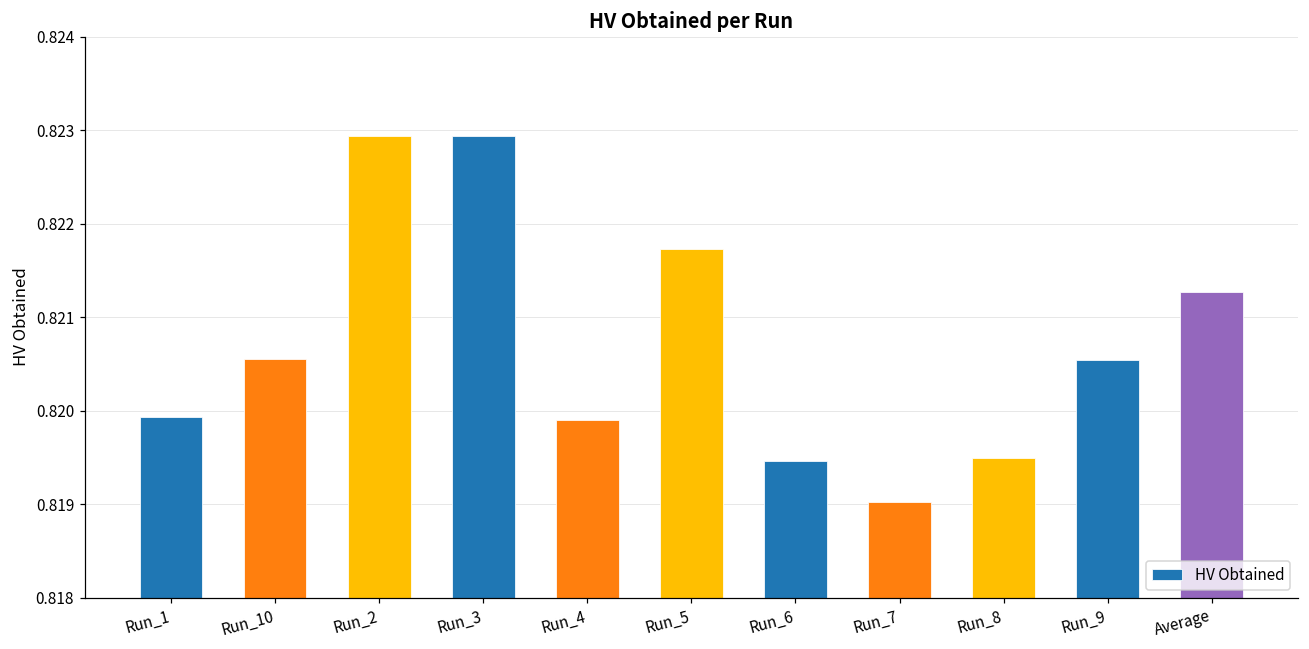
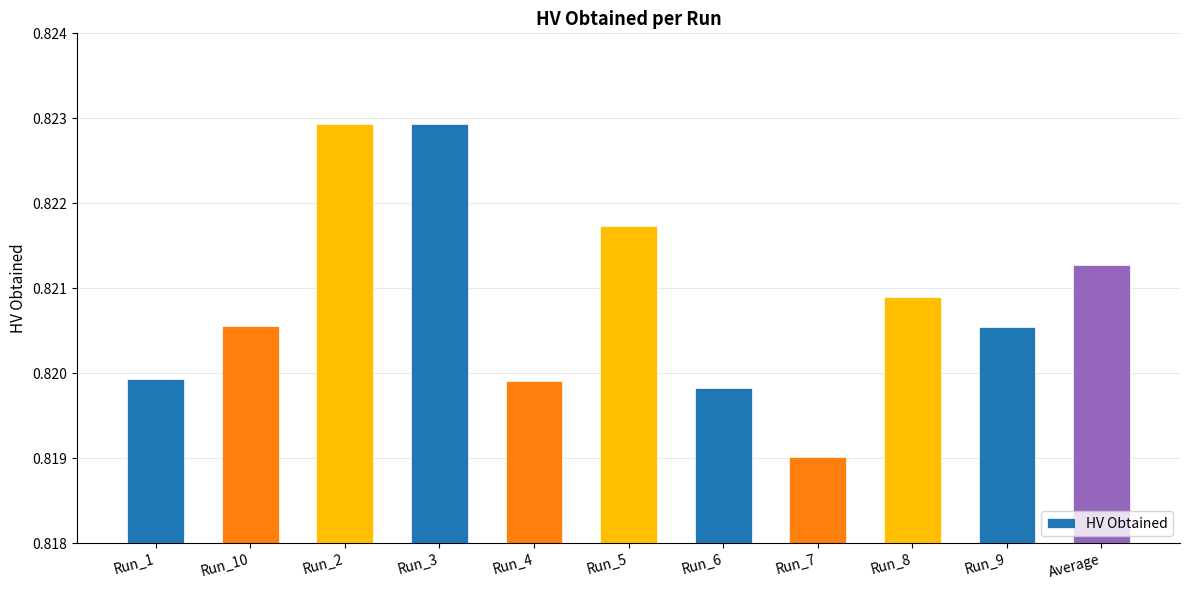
Run_6: 0.8195 -> 0.8198
Run_8: 0.8195 -> 0.8209
